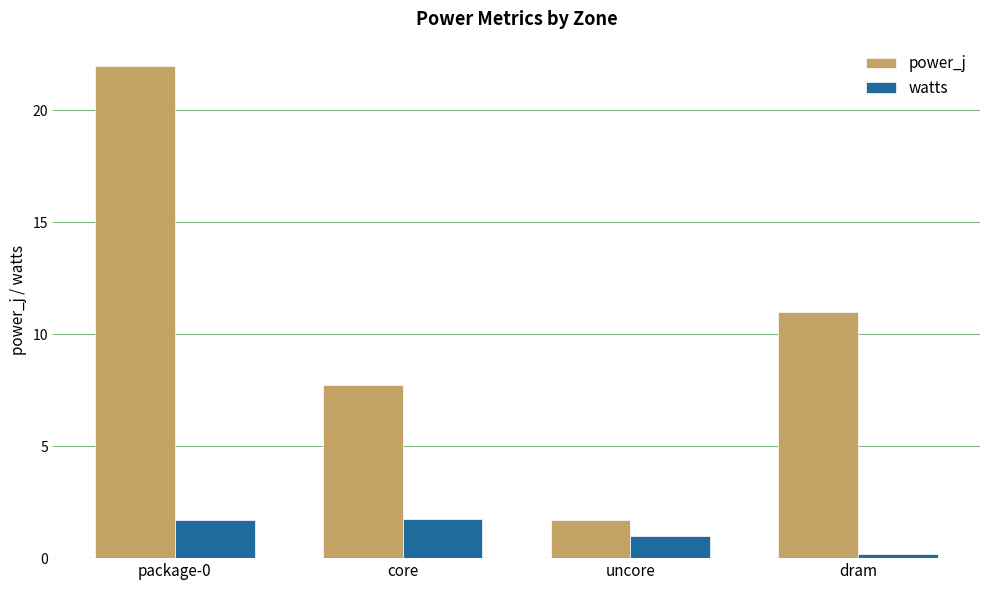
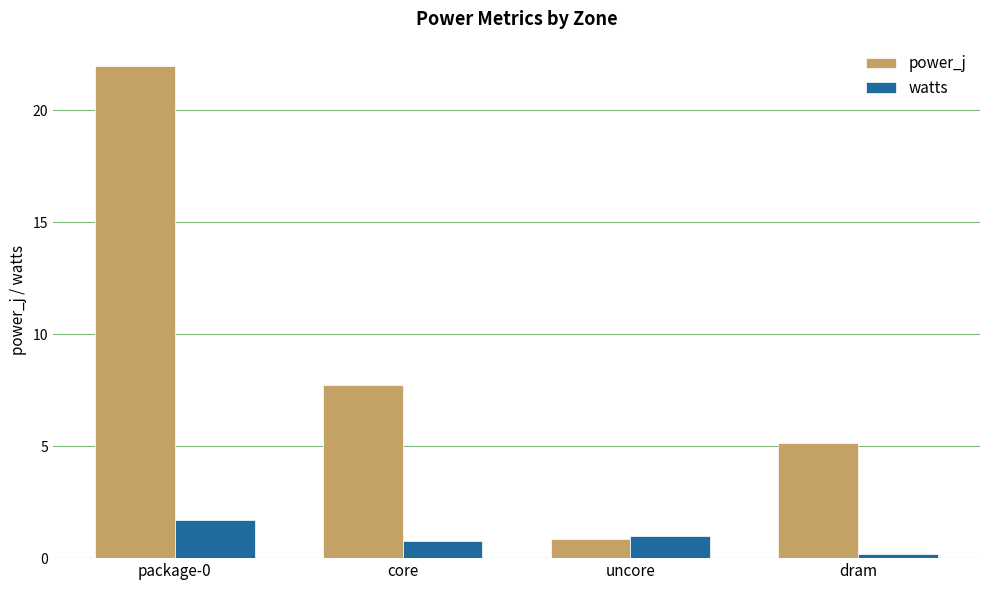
watts, core: 1.8 -> 0.8
power_j, uncore: 1.7 -> 0.9
power_j, dram: 11.0 -> 5.1
